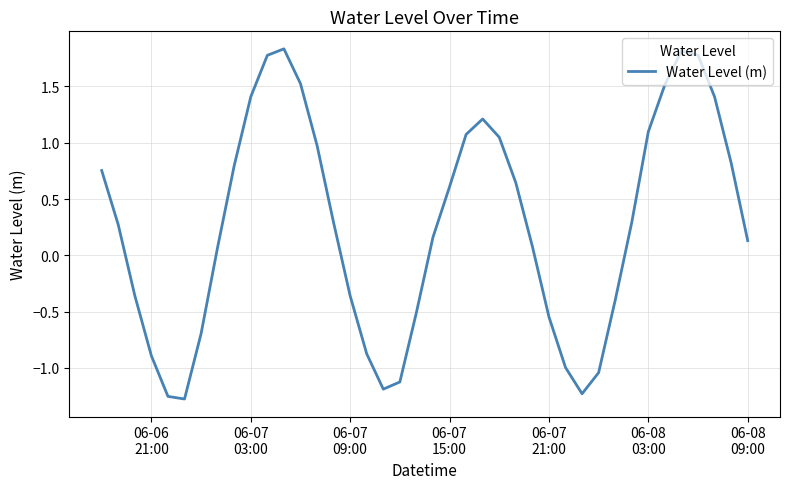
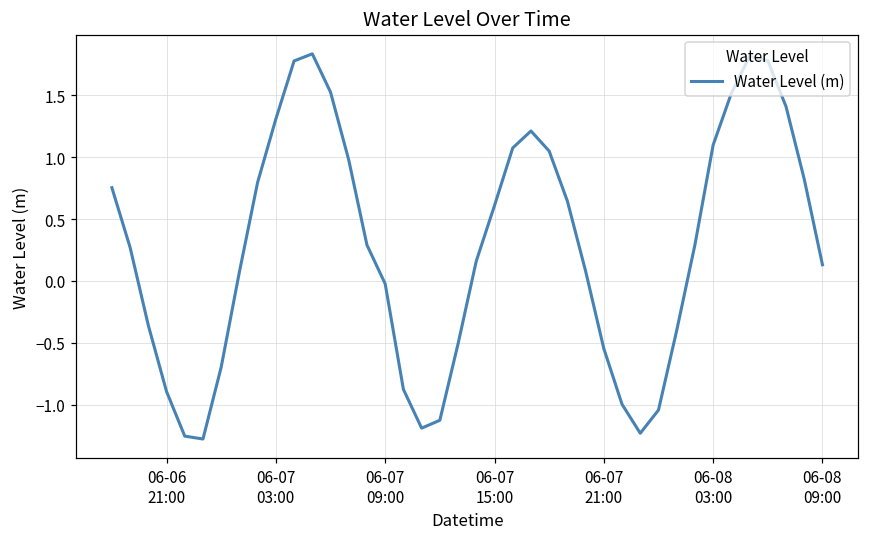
06-07 03:00: 1.41 -> 1.31
06-07 09:00: -0.36 -> -0.02
